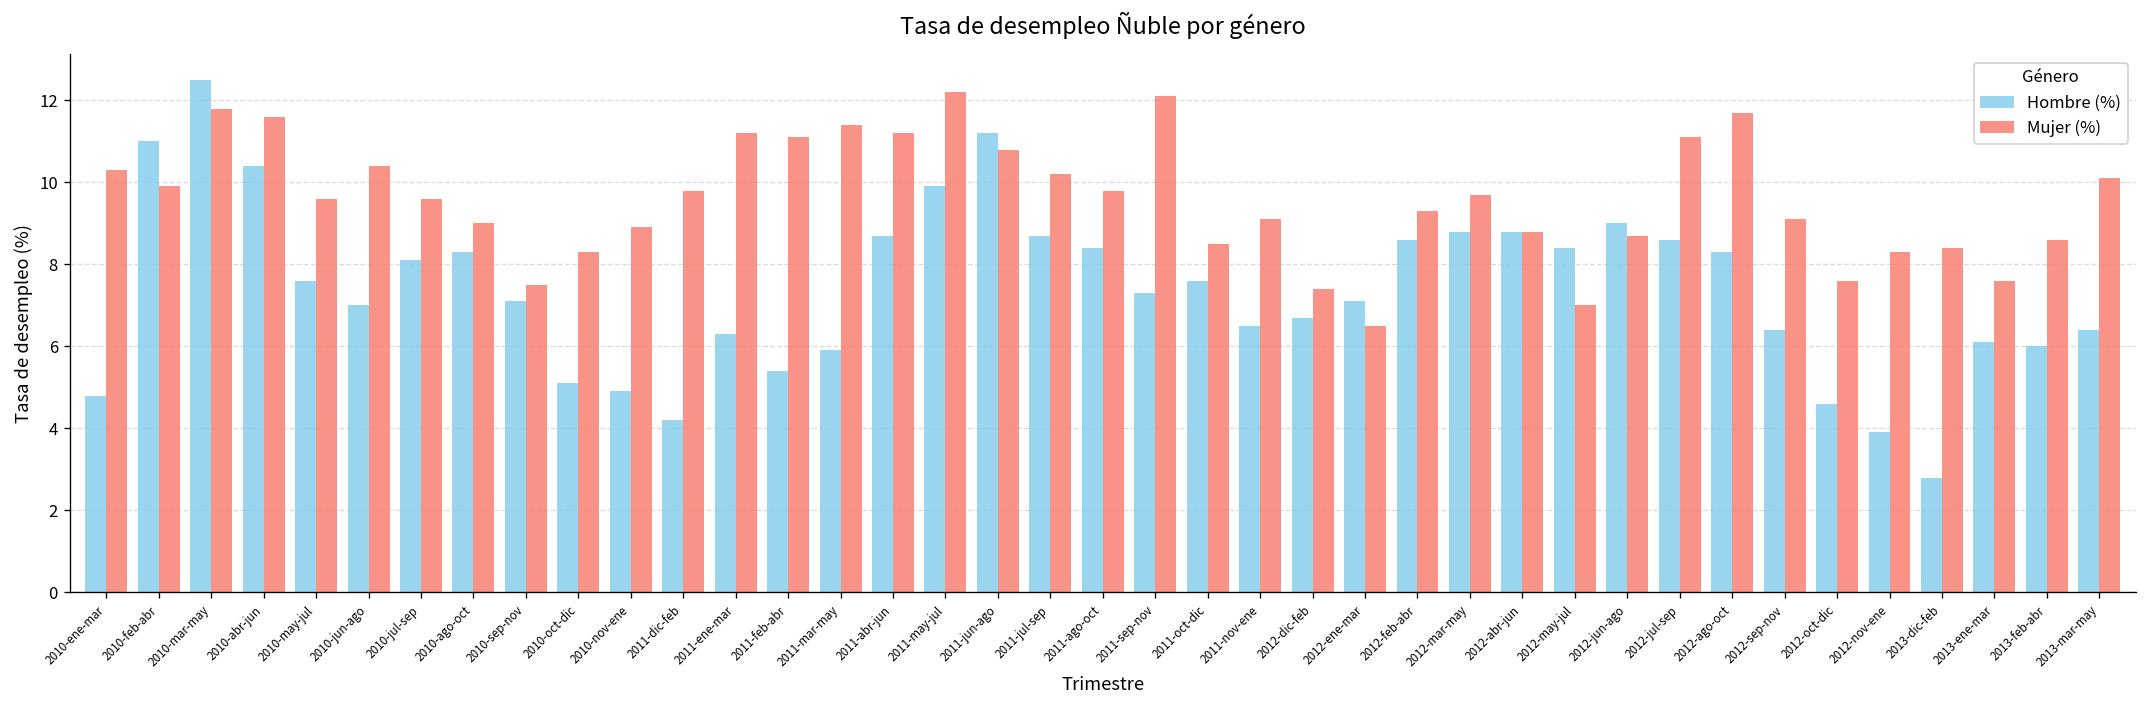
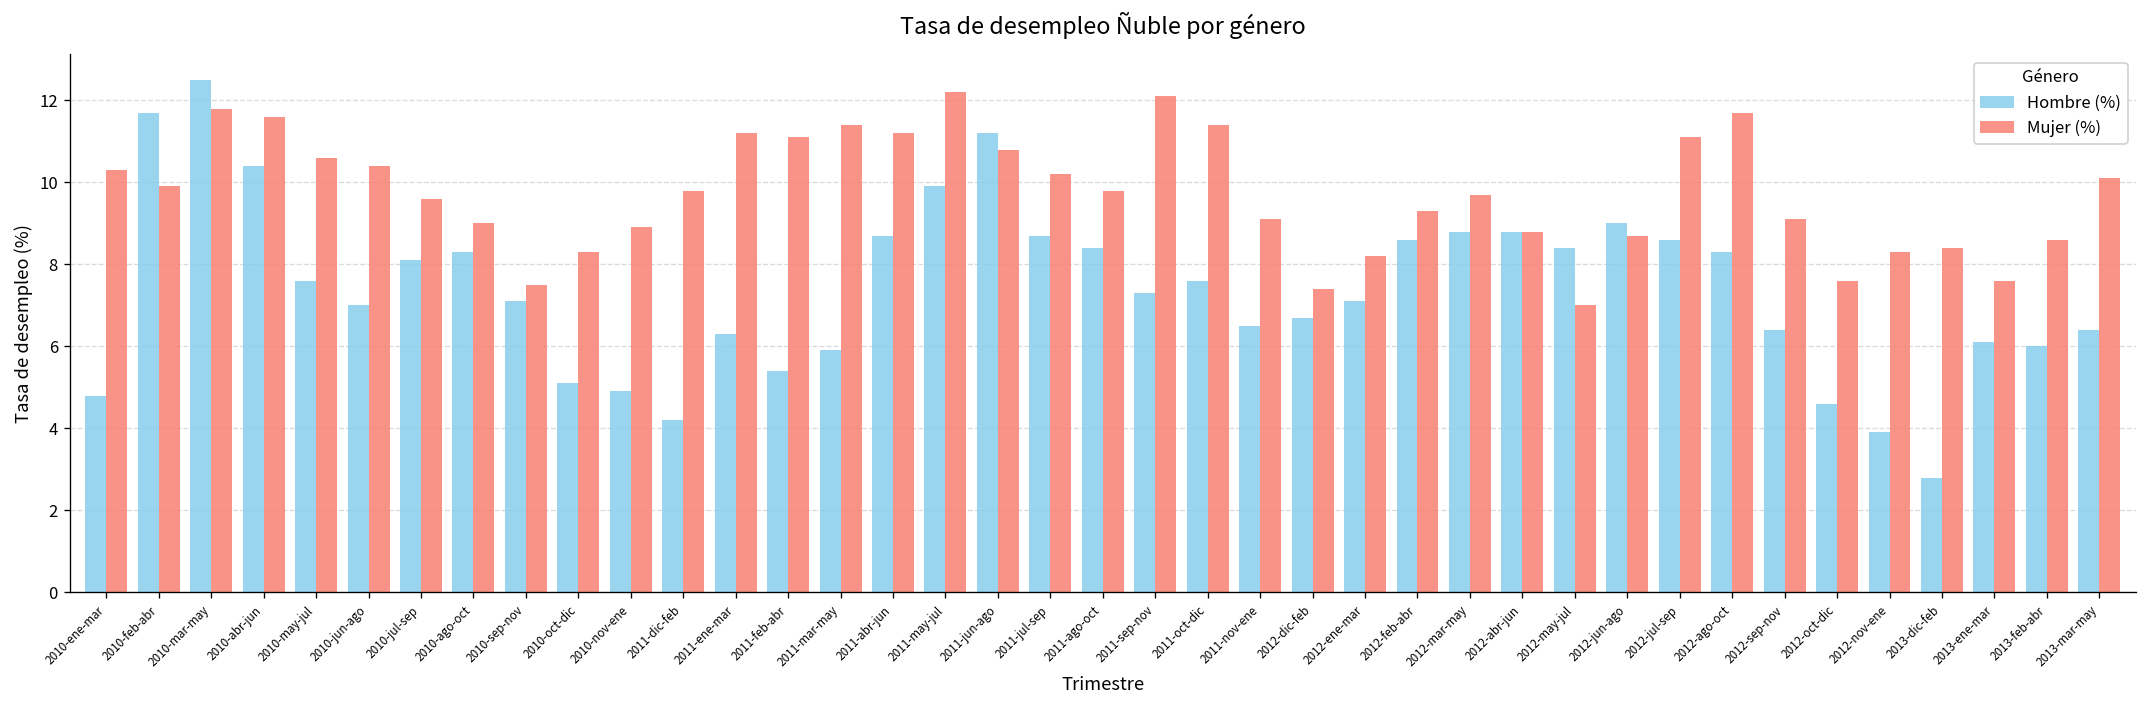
Hombre (%), 2010-feb-abr: 11.0 -> 11.7
Mujer (%), 2010-may-jul: 9.6 -> 10.6
Mujer (%), 2011-oct-dic: 8.5 -> 11.4
Mujer (%), 2012-ene-mar: 6.5 -> 8.2
